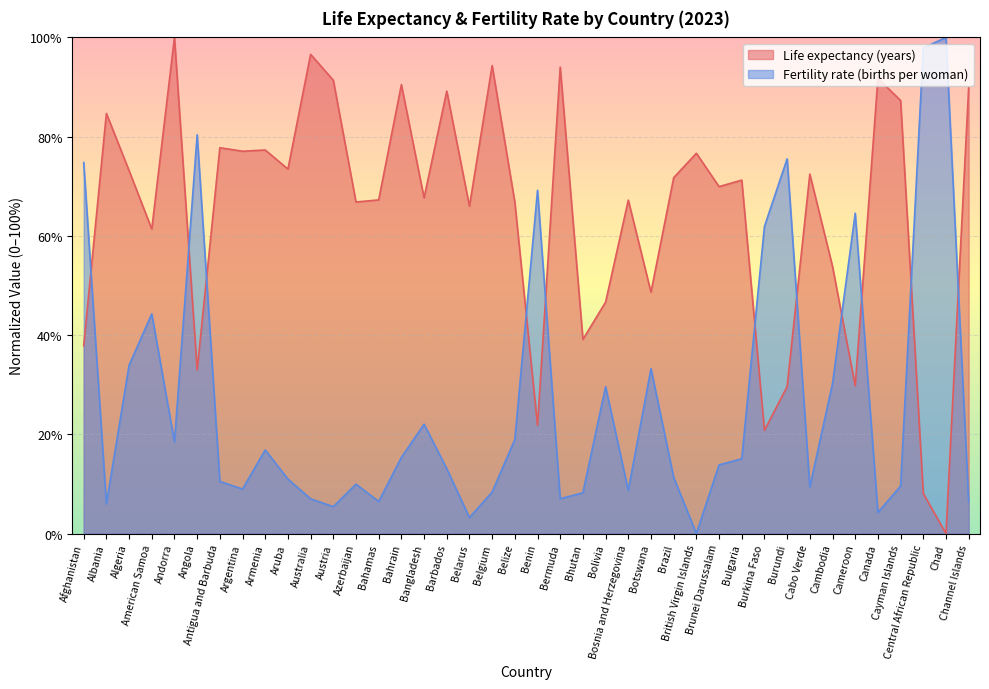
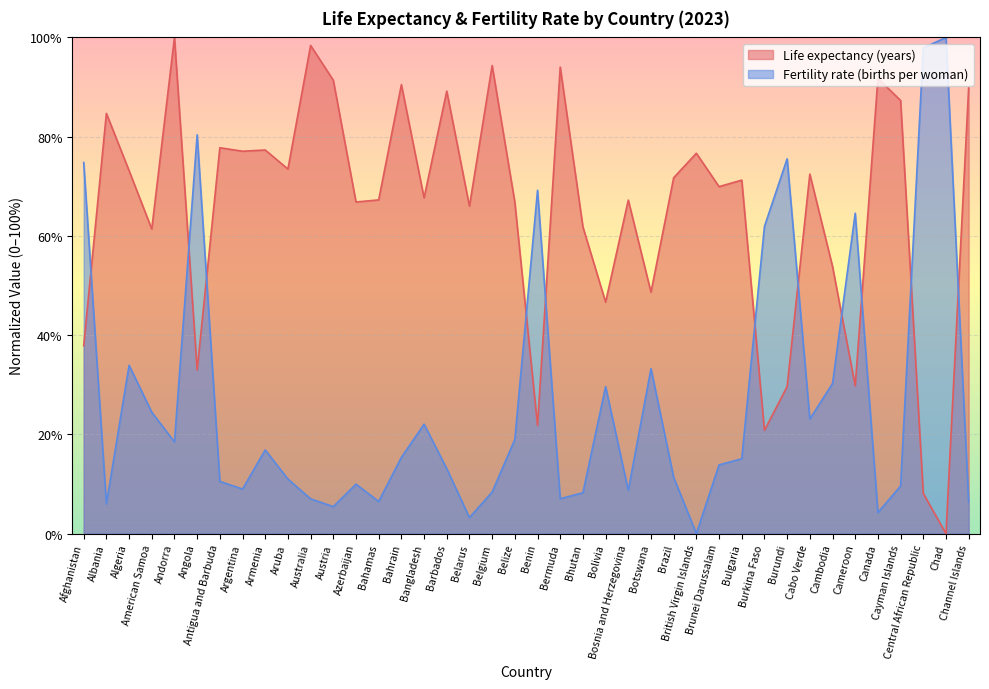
Fertility rate (births per woman), American Samoa: 44% -> 24%
Life expectancy (years), Australia: 97% -> 98%
Life expectancy (years), Bhutan: 39% -> 62%
Fertility rate (births per woman), Cabo Verde: 9% -> 23%
